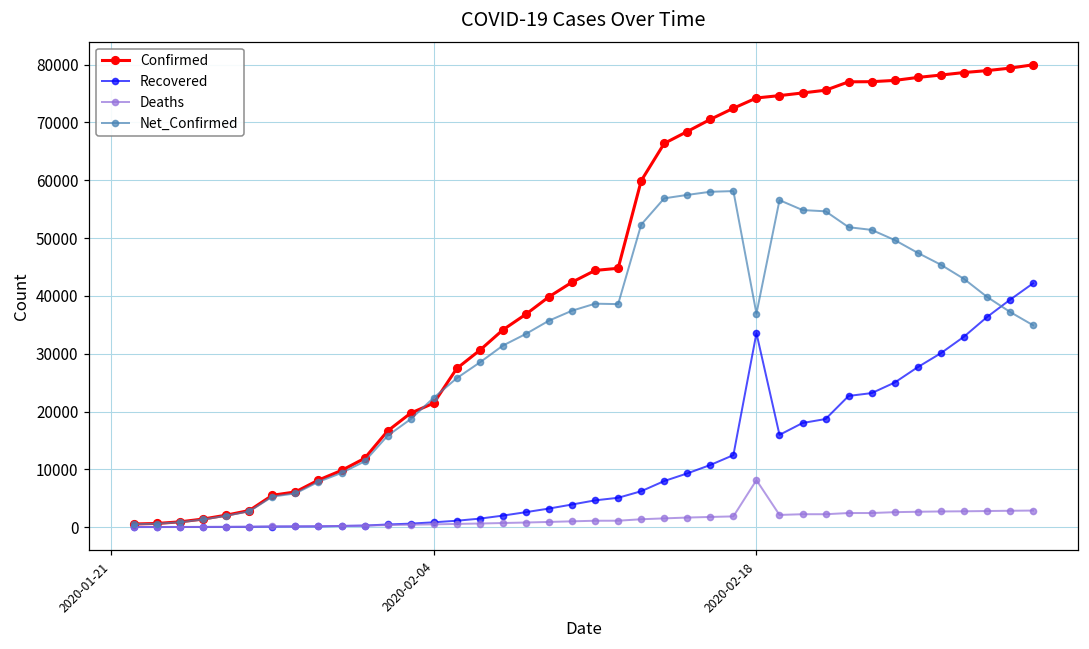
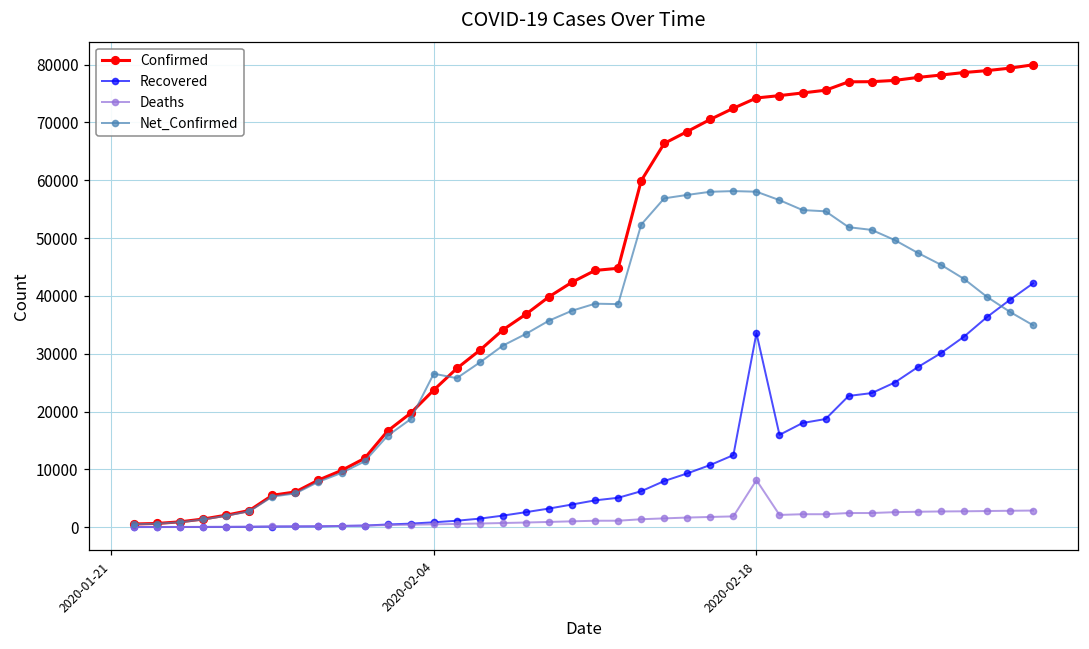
Confirmed, 2020-02-04: 21000 -> 24000
Net_Confirmed, 2020-02-04: 22000 -> 27000
Net_Confirmed, 2020-02-18: 37000 -> 58000
